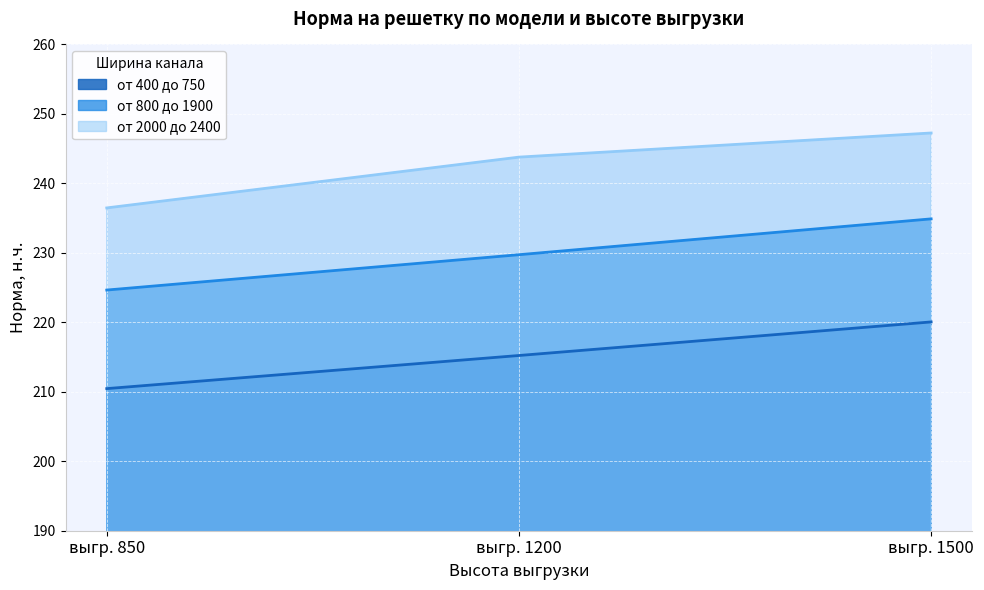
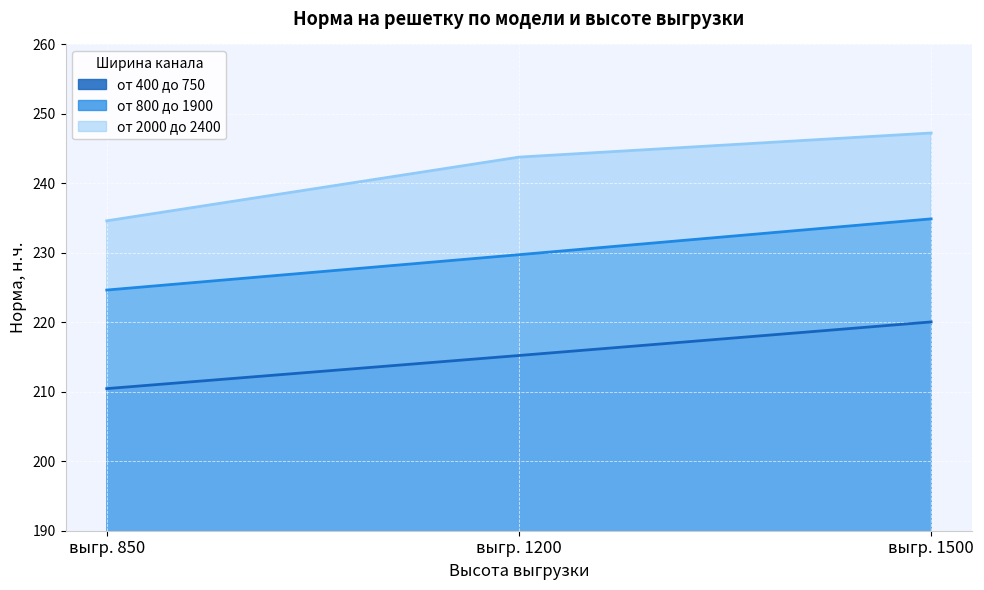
от 2000 до 2400, выгр. 850: 236 -> 235
